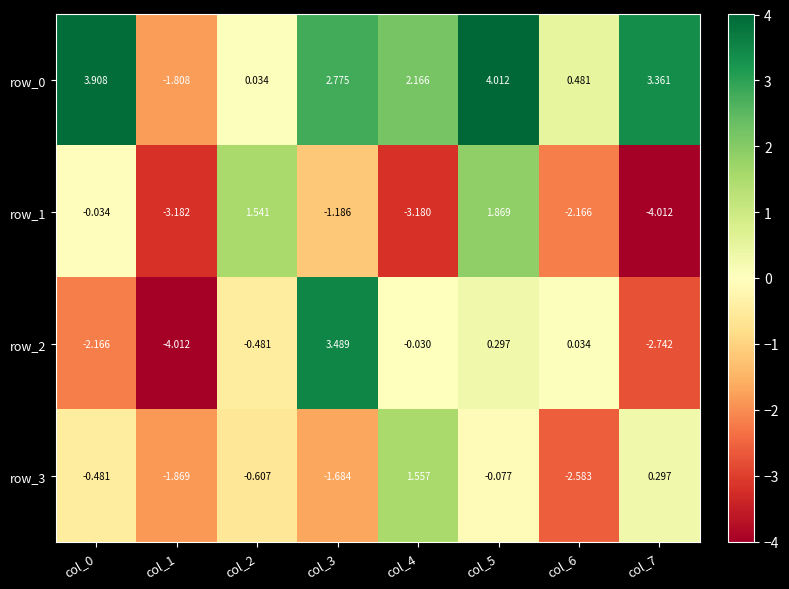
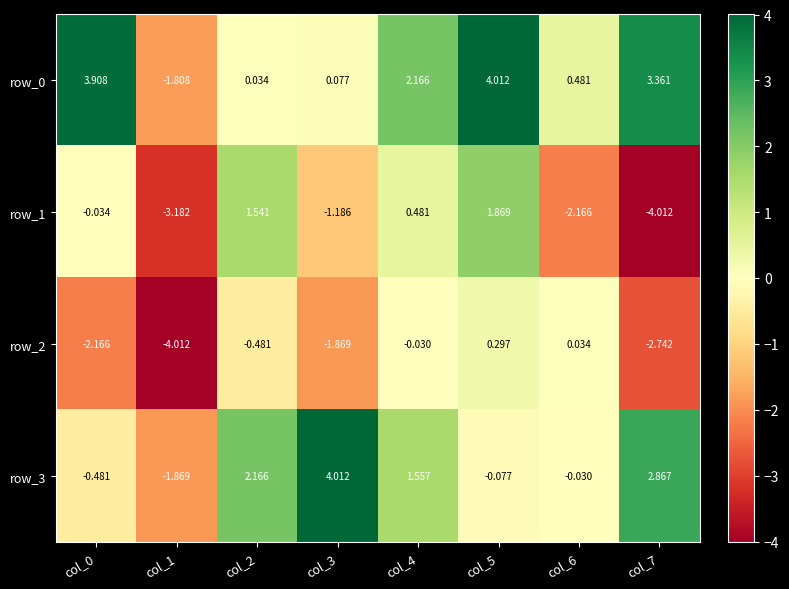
row_0, col_3: 2.775 -> 0.077
row_1, col_4: -3.180 -> 0.481
row_2, col_3: 3.489 -> -1.869
row_3, col_2: -0.607 -> 2.166
row_3, col_3: -1.684 -> 4.012
row_3, col_6: -2.583 -> -0.030
row_3, col_7: 0.297 -> 2.867
